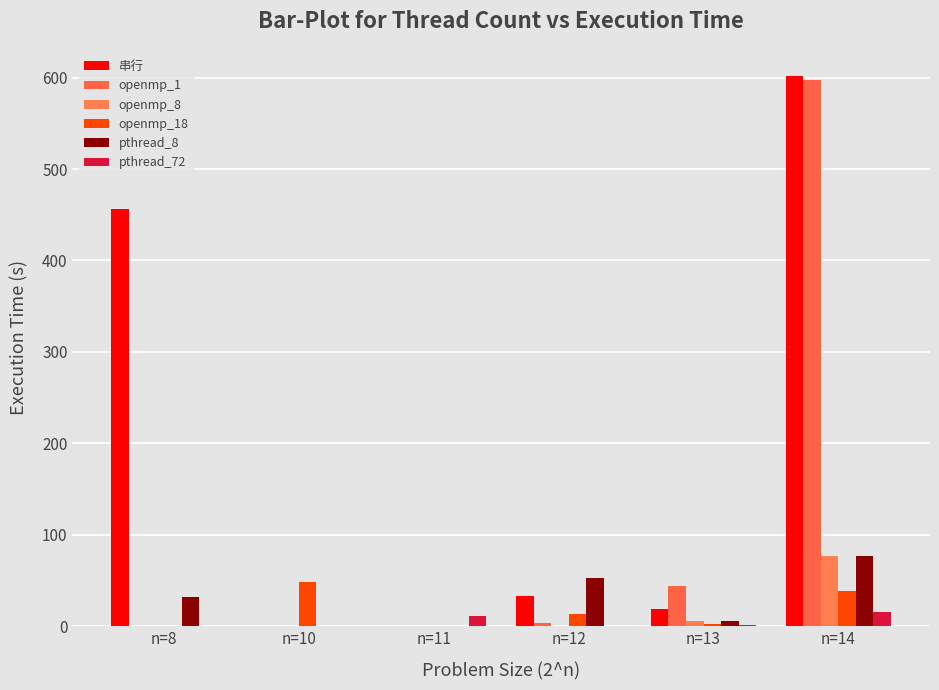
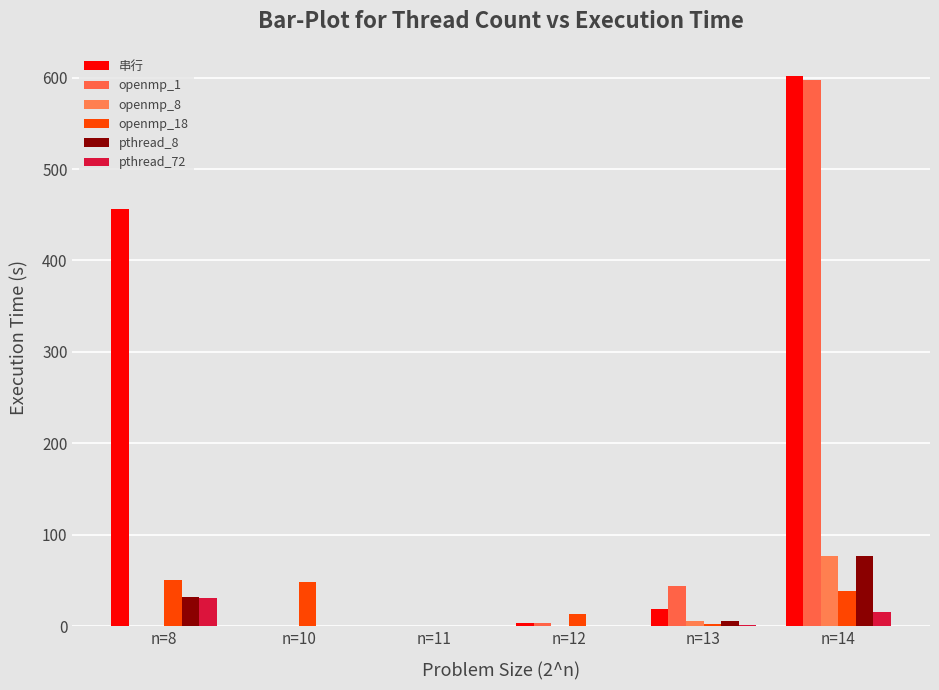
openmp_18, n=8: 0 -> 50
pthread_72, n=8: 0 -> 30
pthread_72, n=11: 10 -> 0
串行, n=12: 30 -> 0
pthread_8, n=12: 50 -> 0
